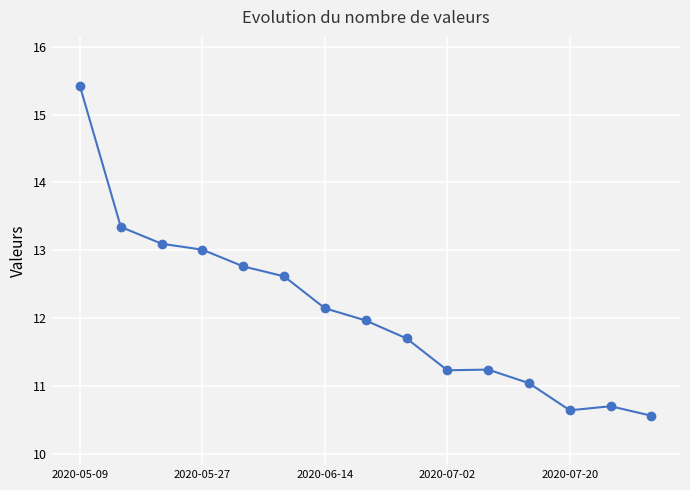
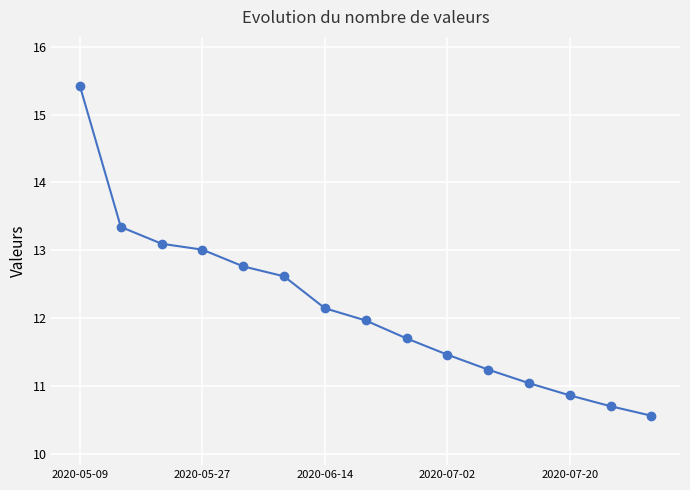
2020-07-02: 11.2 -> 11.5
2020-07-20: 10.6 -> 10.9
